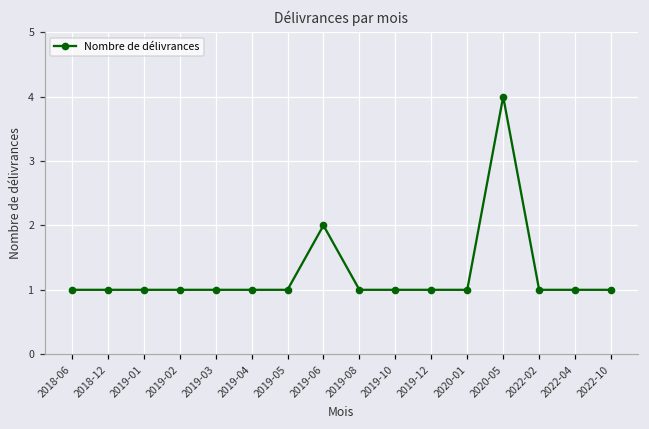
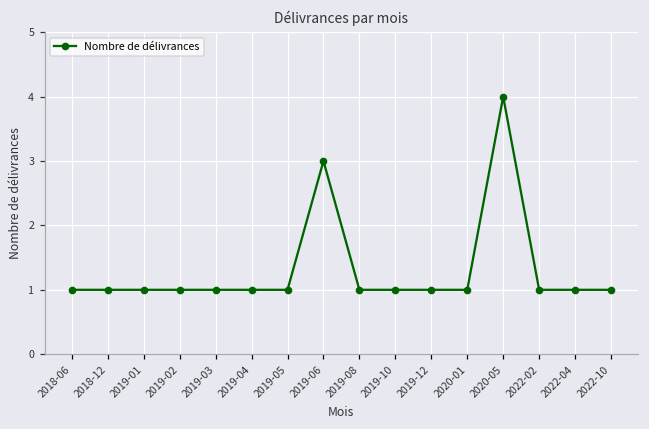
2019-06: 2 -> 3
